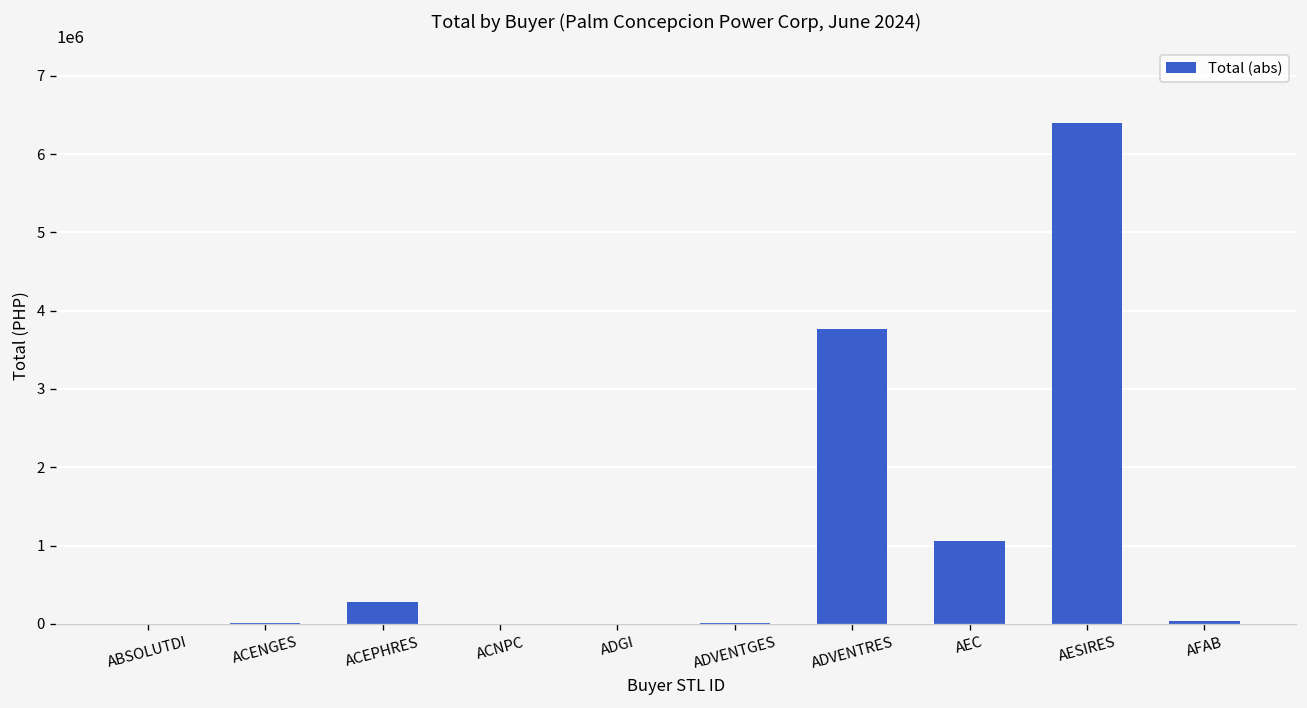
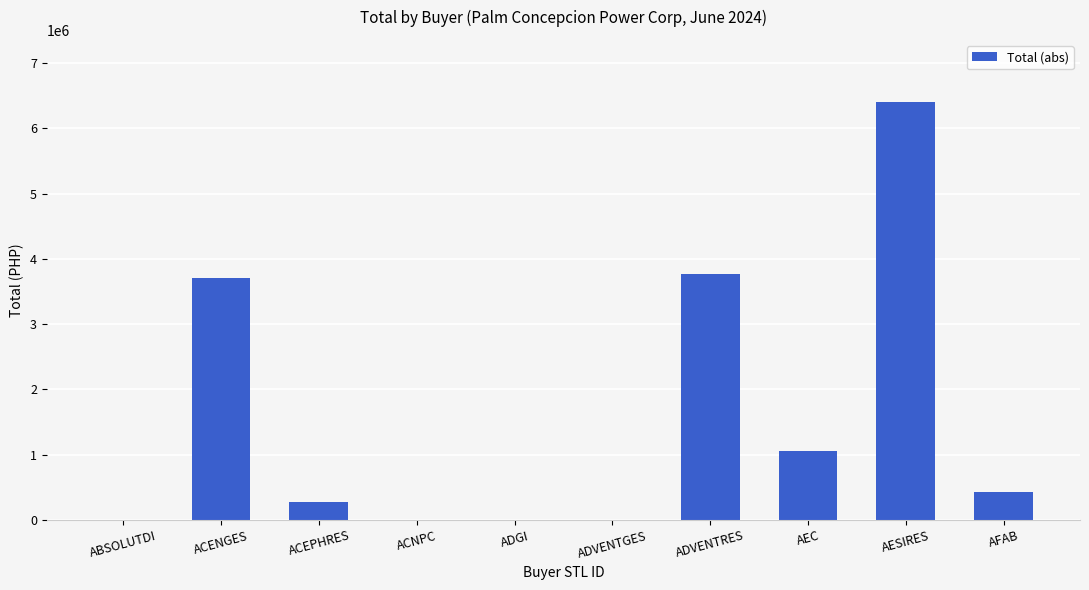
ACENGES: 0 -> 3700000
AFAB: 0 -> 400000
